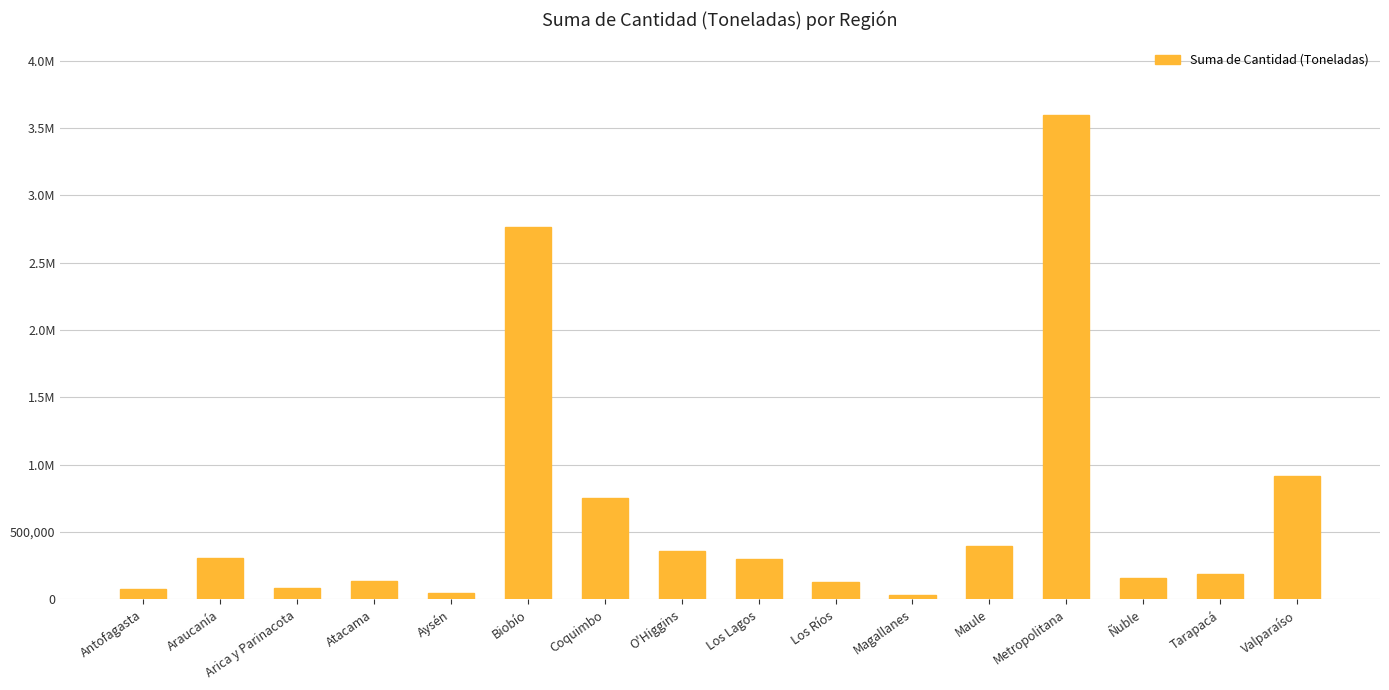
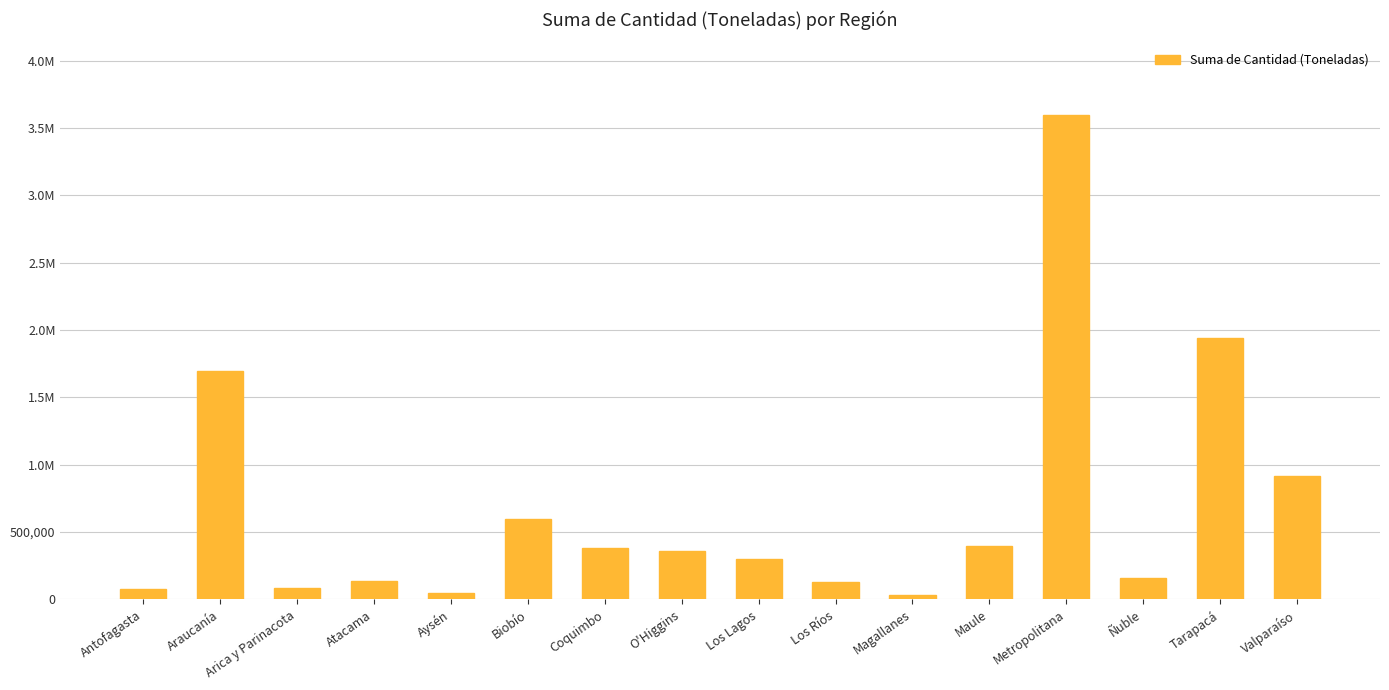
Araucanía: 310,000 -> 1,690,000
Biobío: 2,770,000 -> 600,000
Coquimbo: 760,000 -> 380,000
Tarapacá: 190,000 -> 1,940,000
